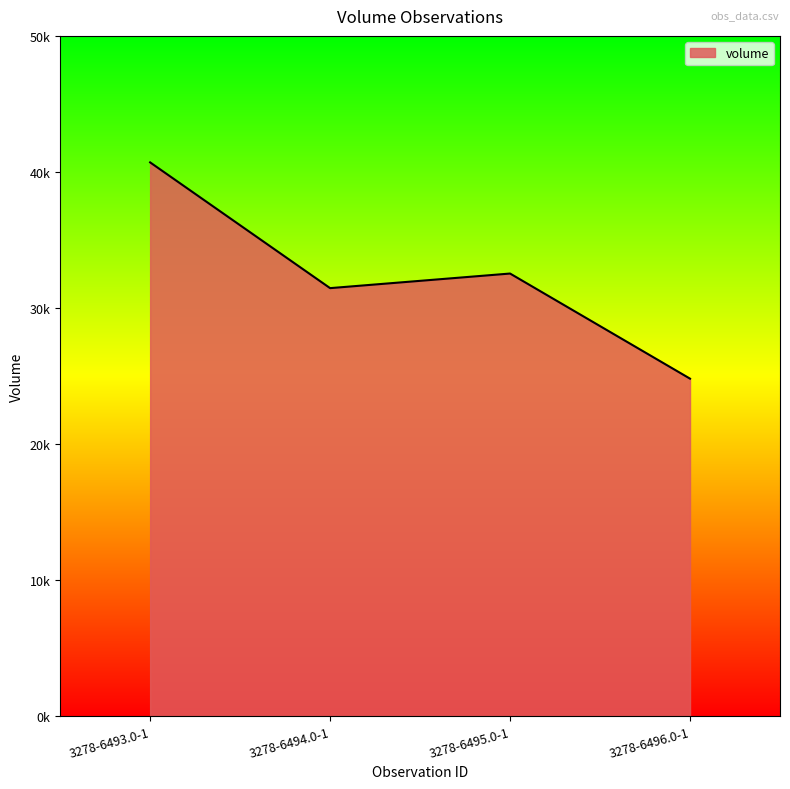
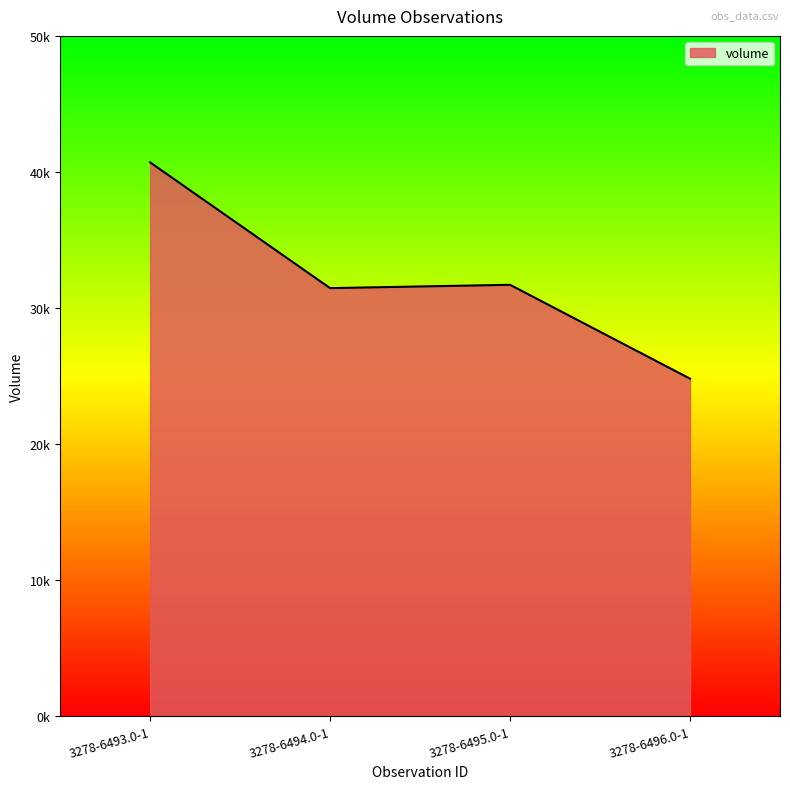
3278-6495.0-1: 32500 -> 31700
